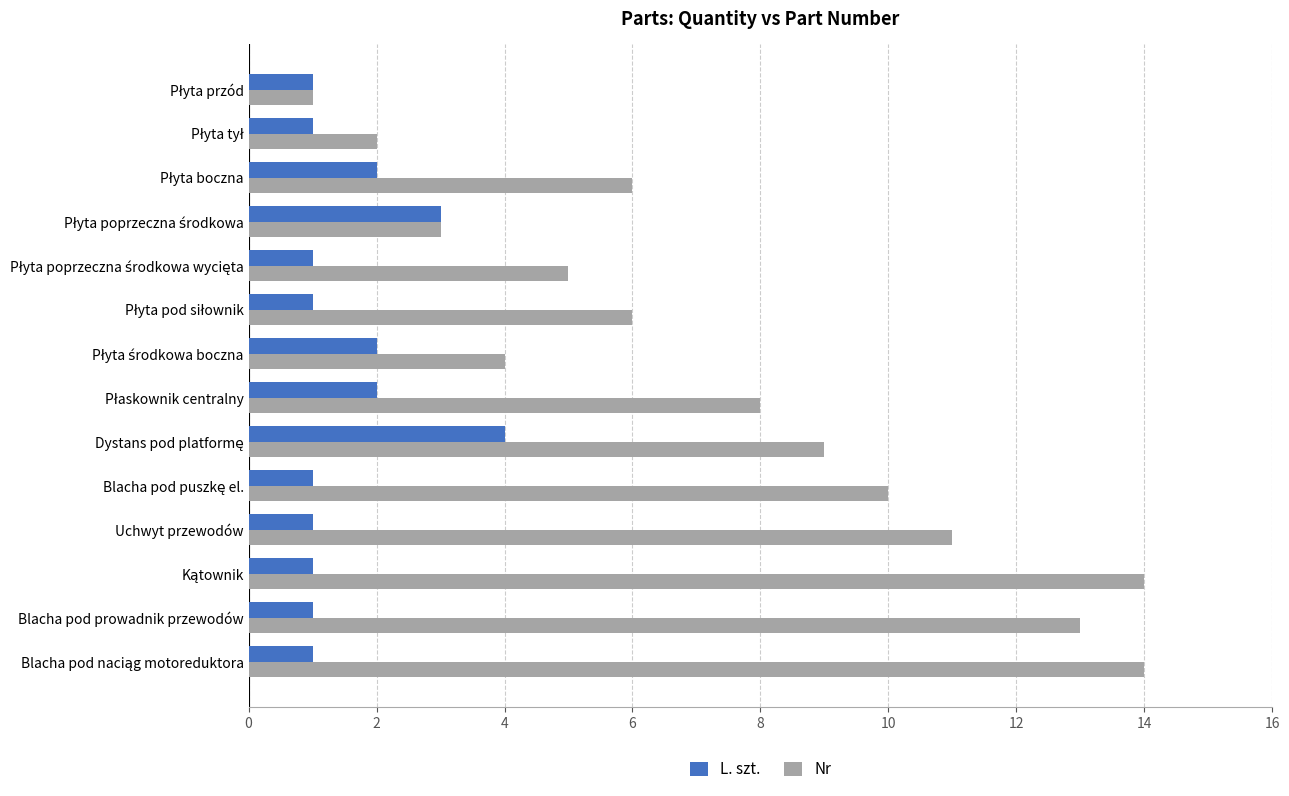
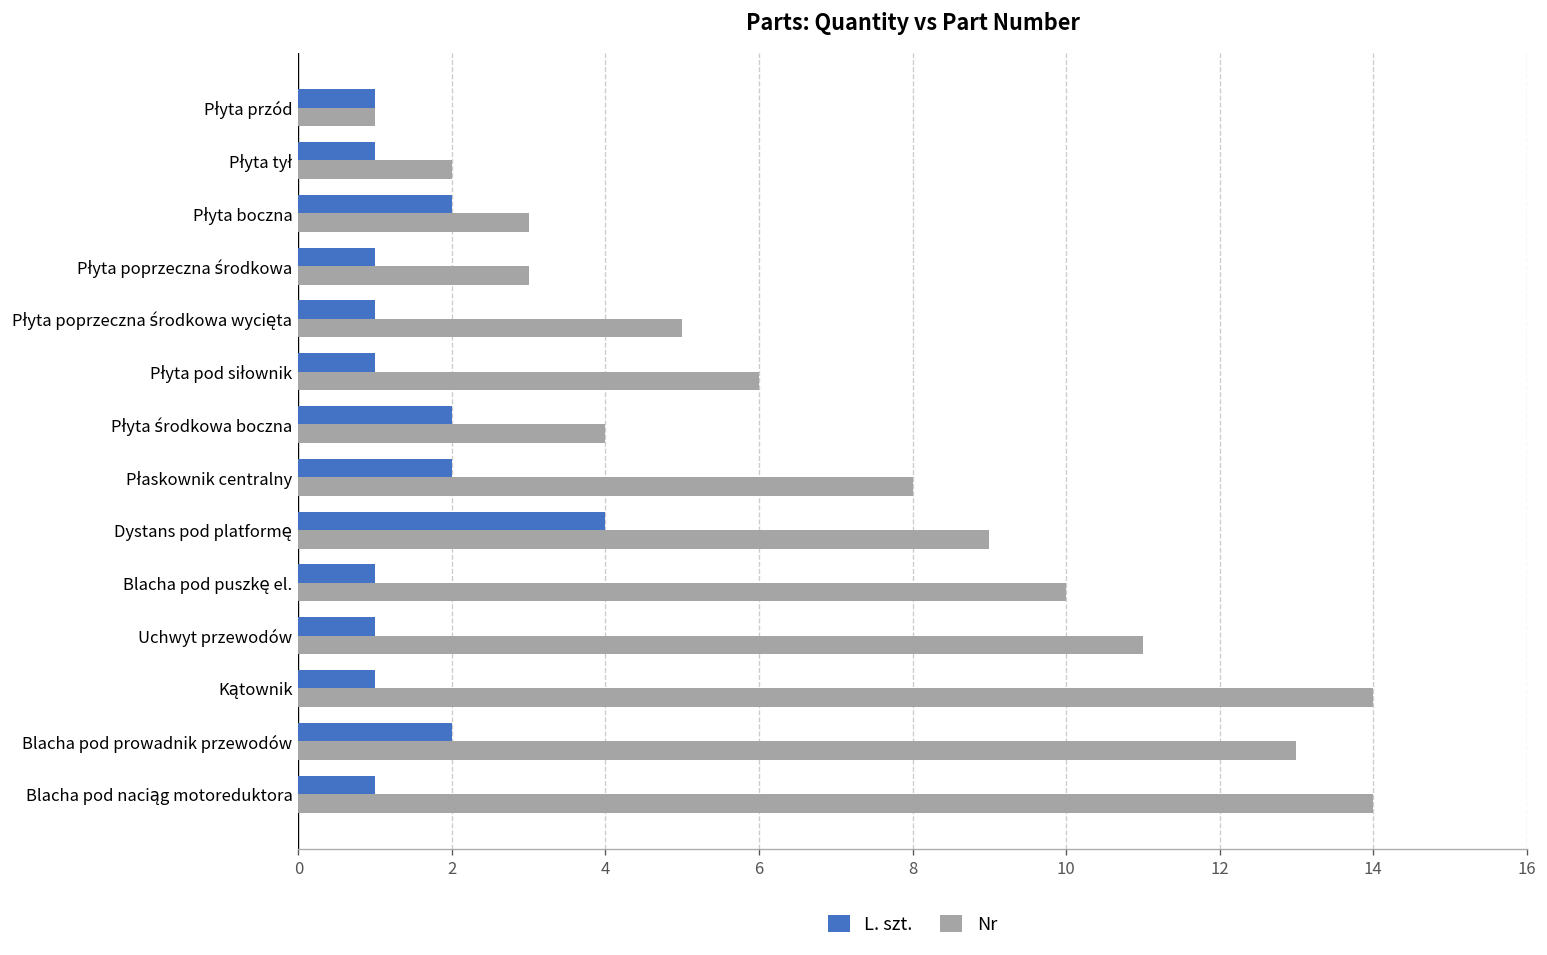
Nr, Płyta boczna: 6 -> 3
L. szt., Płyta poprzeczna środkowa: 3 -> 1
L. szt., Blacha pod prowadnik przewodów: 1 -> 2
